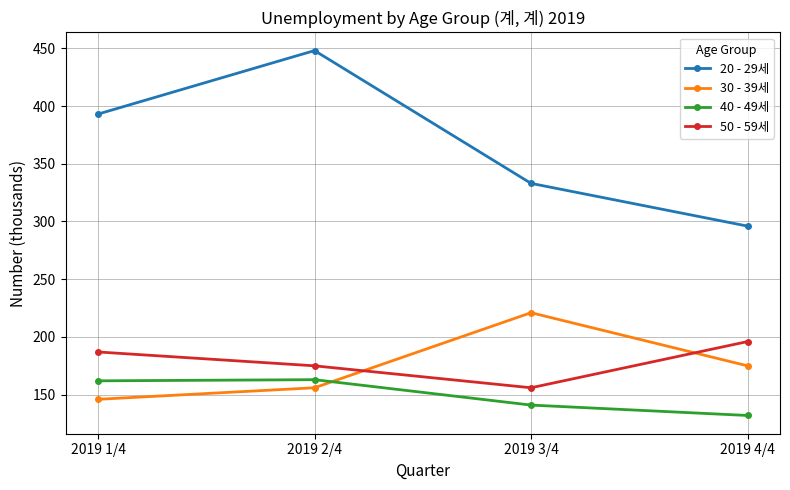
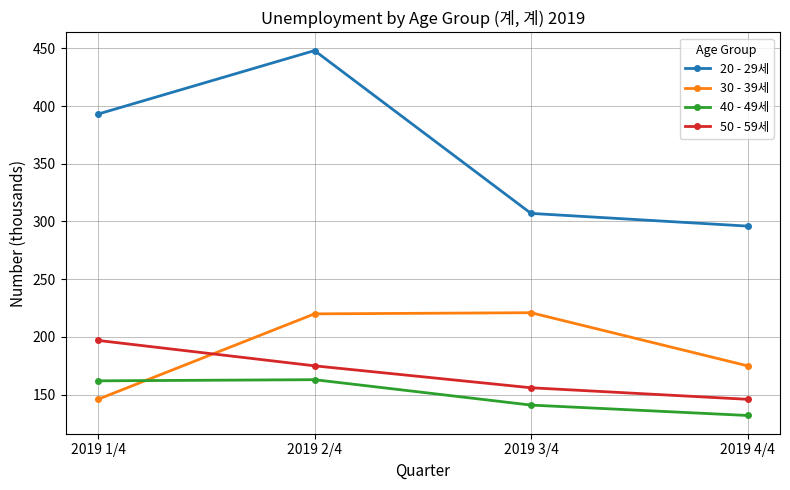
50 - 59세, 2019 1/4: 187 -> 197
30 - 39세, 2019 2/4: 156 -> 220
20 - 29세, 2019 3/4: 333 -> 307
50 - 59세, 2019 4/4: 196 -> 146
